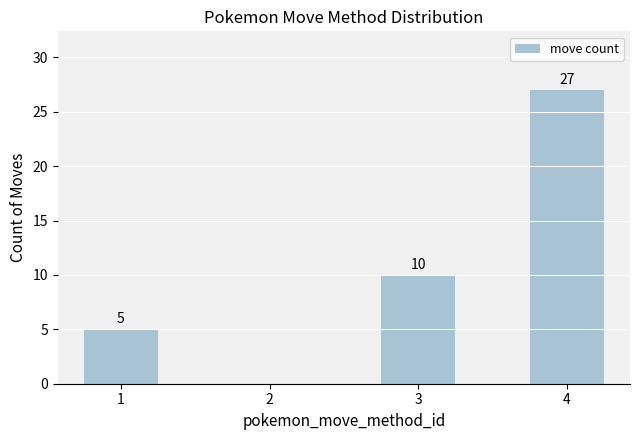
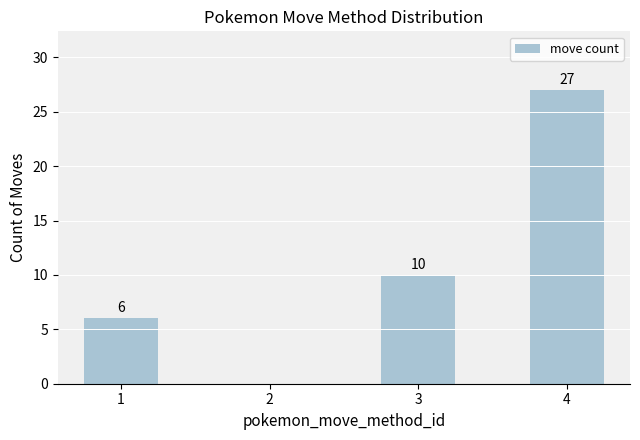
1: 5 -> 6
